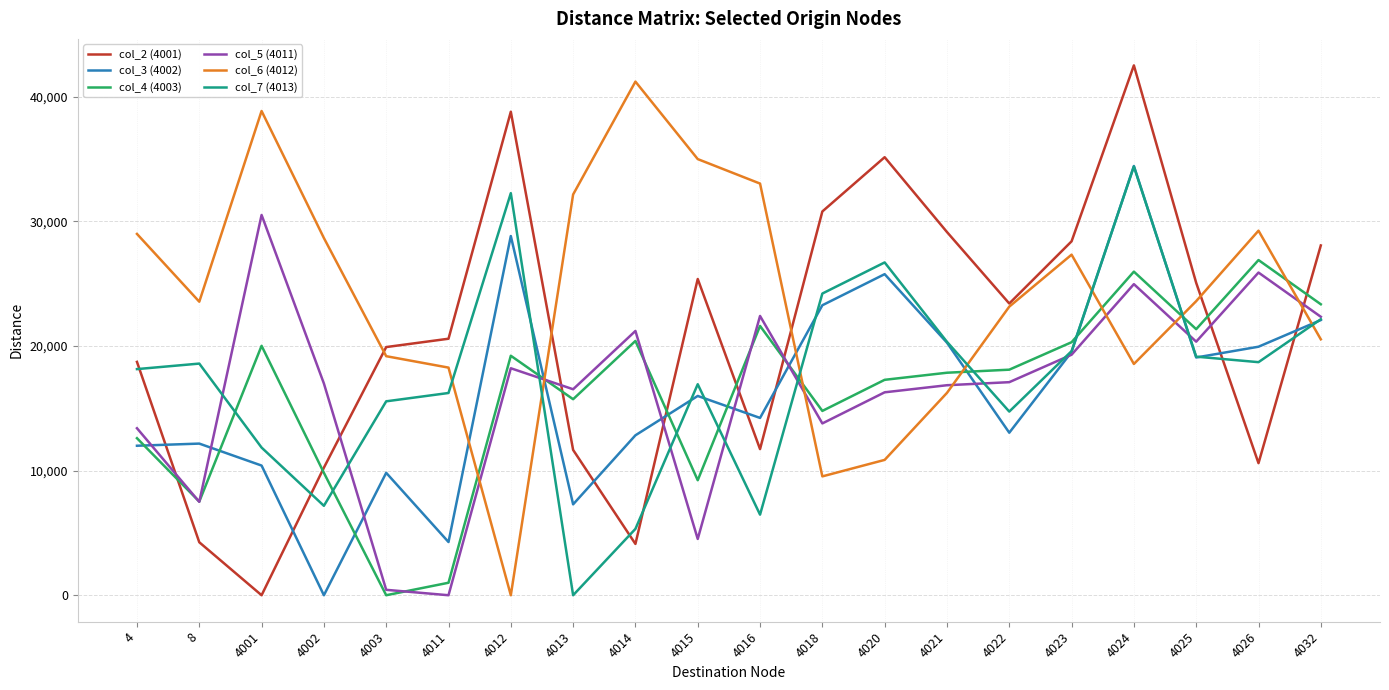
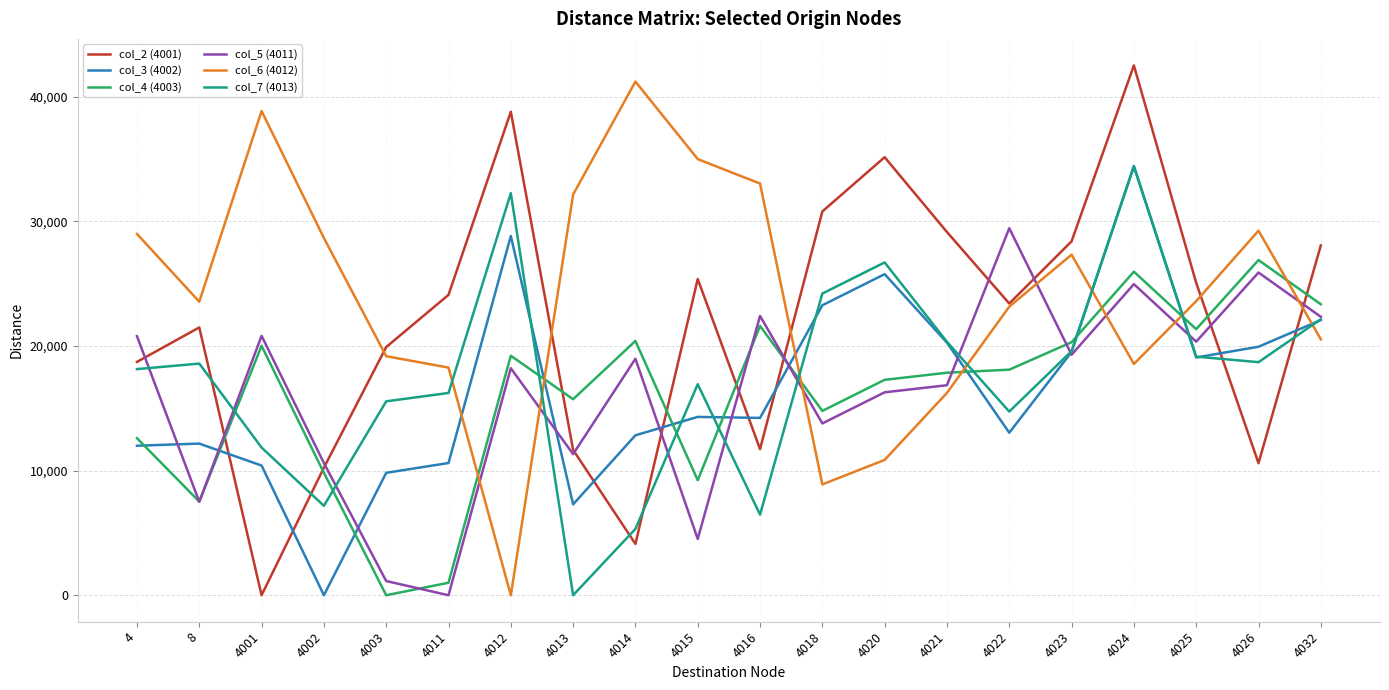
col_5 (4011), 4: 13,400 -> 20,800
col_2 (4001), 8: 4,300 -> 21,500
col_5 (4011), 4001: 30,500 -> 20,800
col_5 (4011), 4002: 17,000 -> 10,600
col_5 (4011), 4003: 400 -> 1,100
col_2 (4001), 4011: 20,600 -> 24,100
col_3 (4002), 4011: 4,300 -> 10,600
col_5 (4011), 4013: 16,500 -> 11,300
col_5 (4011), 4014: 21,200 -> 19,000
col_3 (4002), 4015: 16,000 -> 14,300
col_6 (4012), 4018: 9,500 -> 8,900
col_5 (4011), 4022: 17,100 -> 29,500
